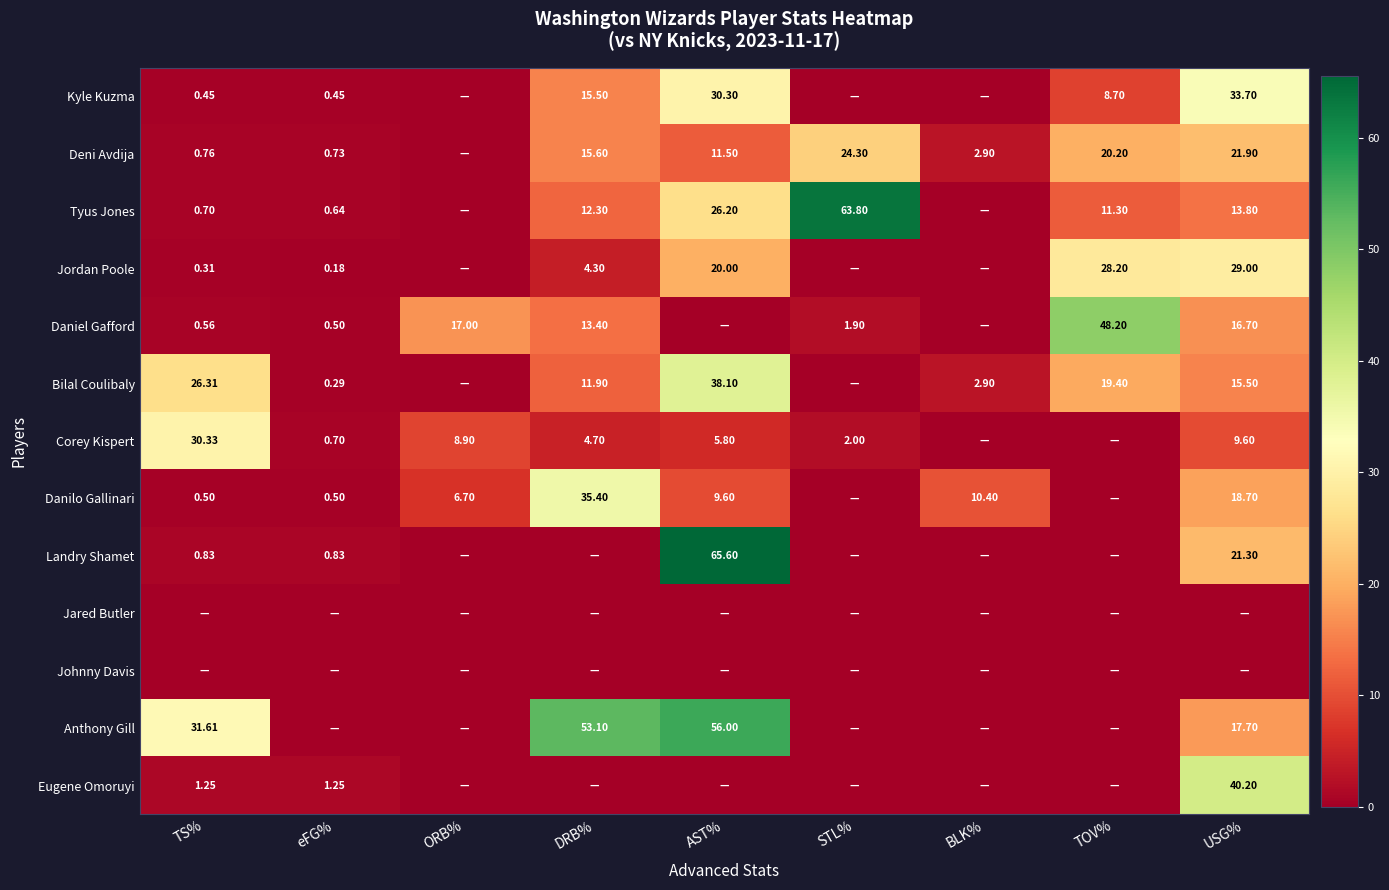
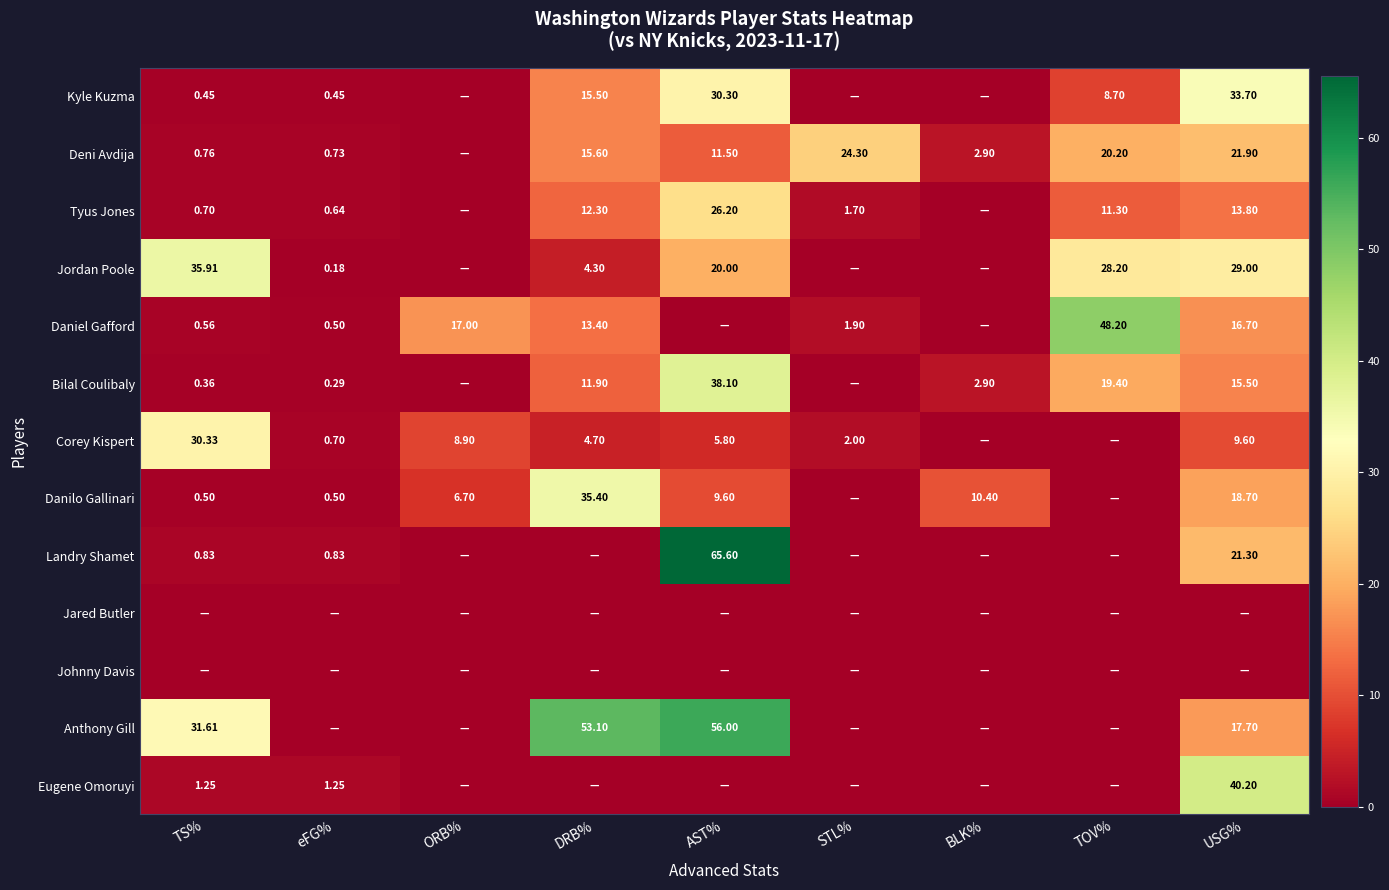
Tyus Jones, STL%: 63.80 -> 1.70
Jordan Poole, TS%: 0.31 -> 35.91
Bilal Coulibaly, TS%: 26.31 -> 0.36
